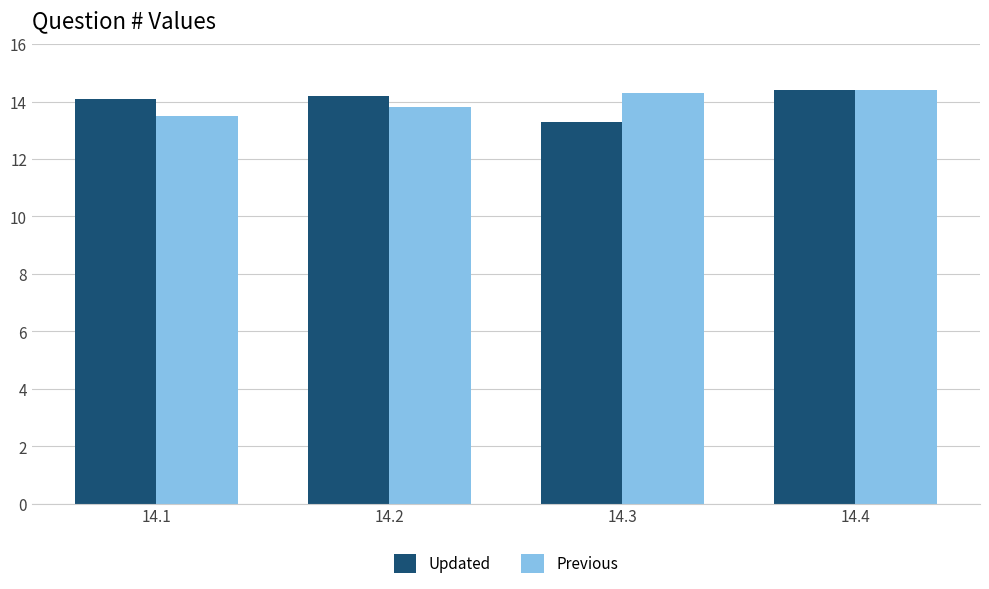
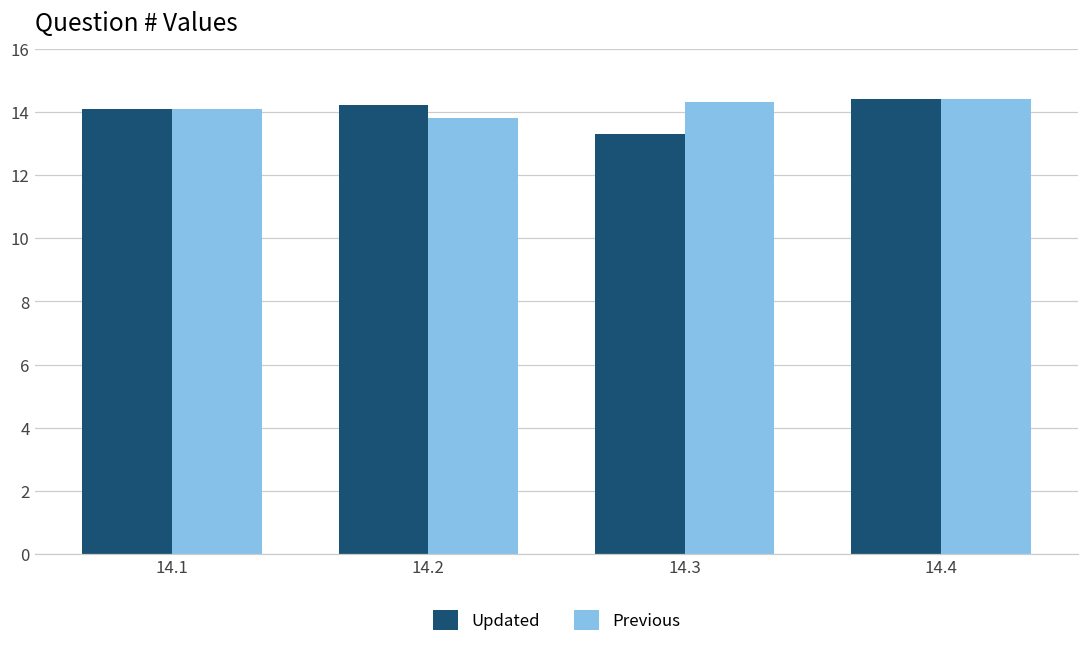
Previous, 14.1: 13.5 -> 14.1
